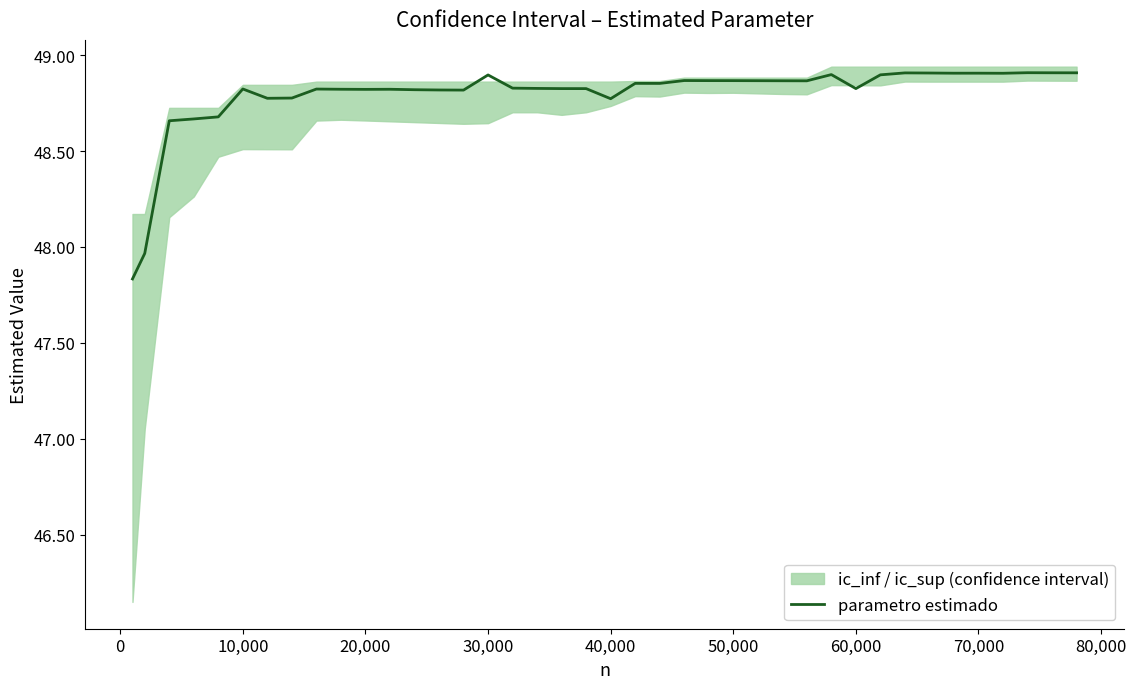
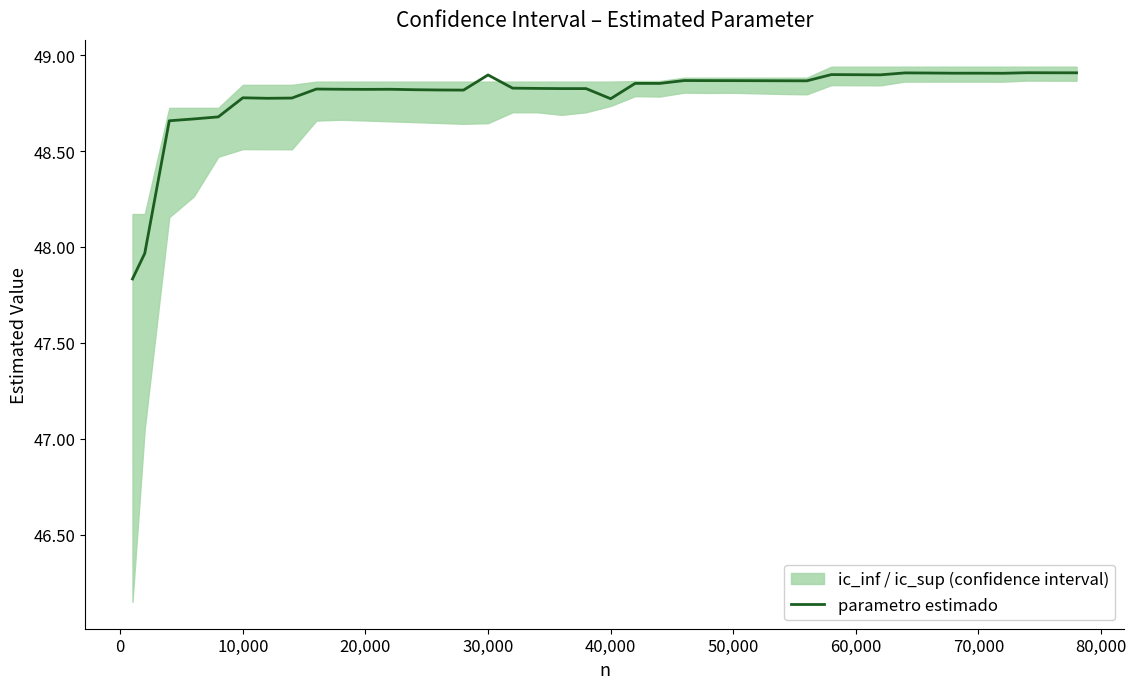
parametro estimado, 10,000: 48.82 -> 48.78
parametro estimado, 60,000: 48.83 -> 48.90
